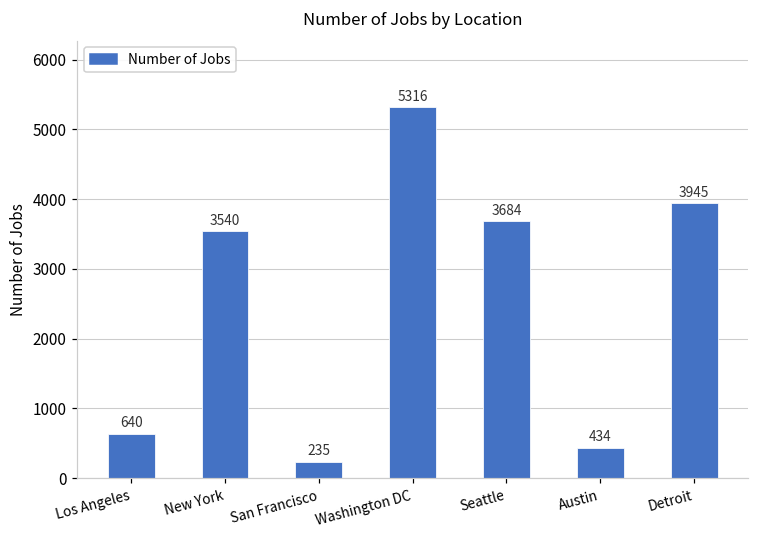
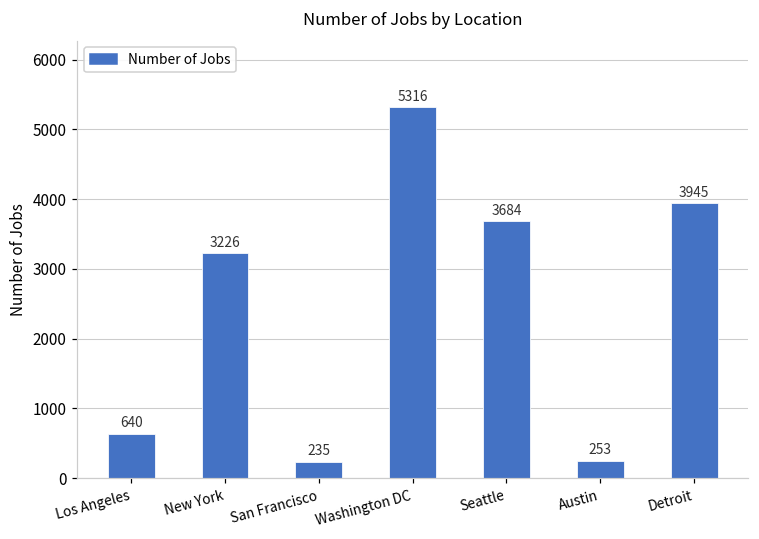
New York: 3540 -> 3226
Austin: 434 -> 253
